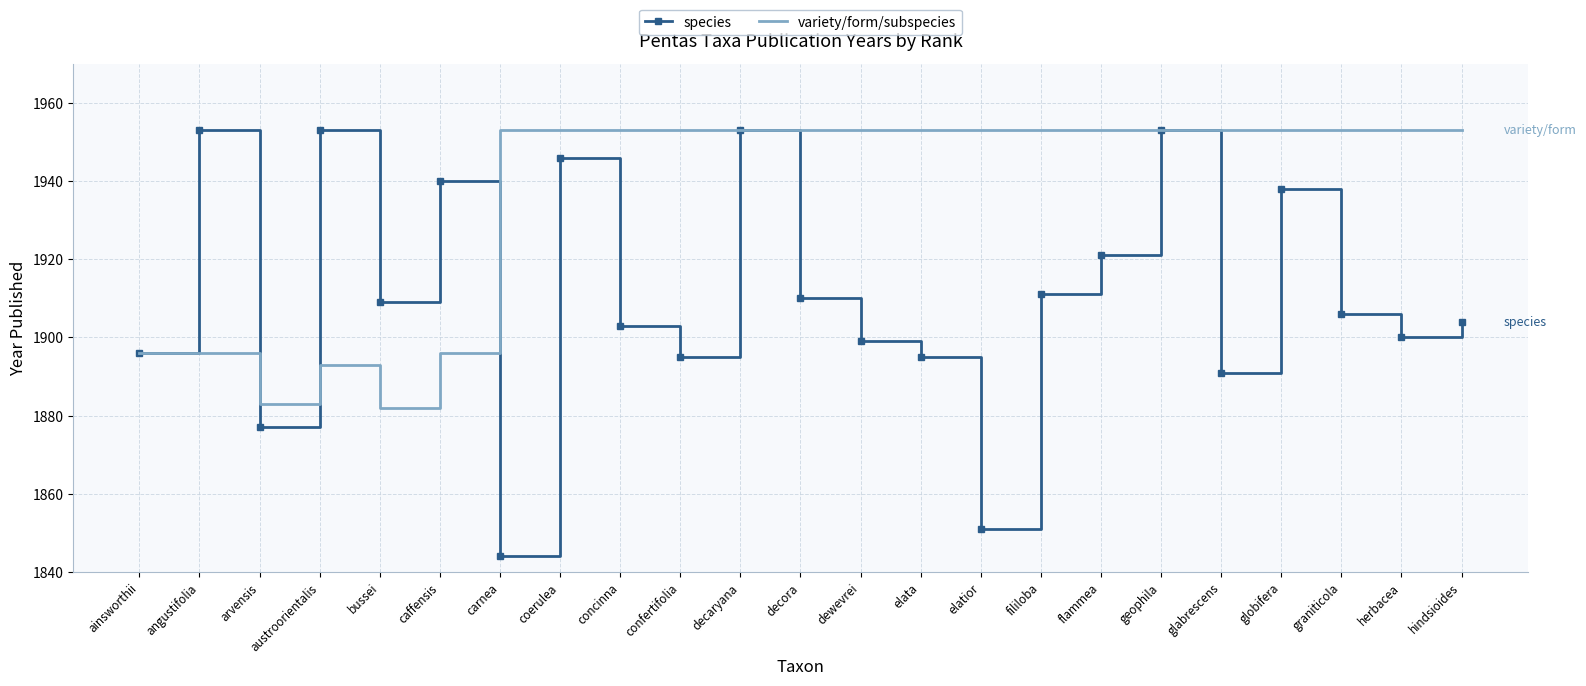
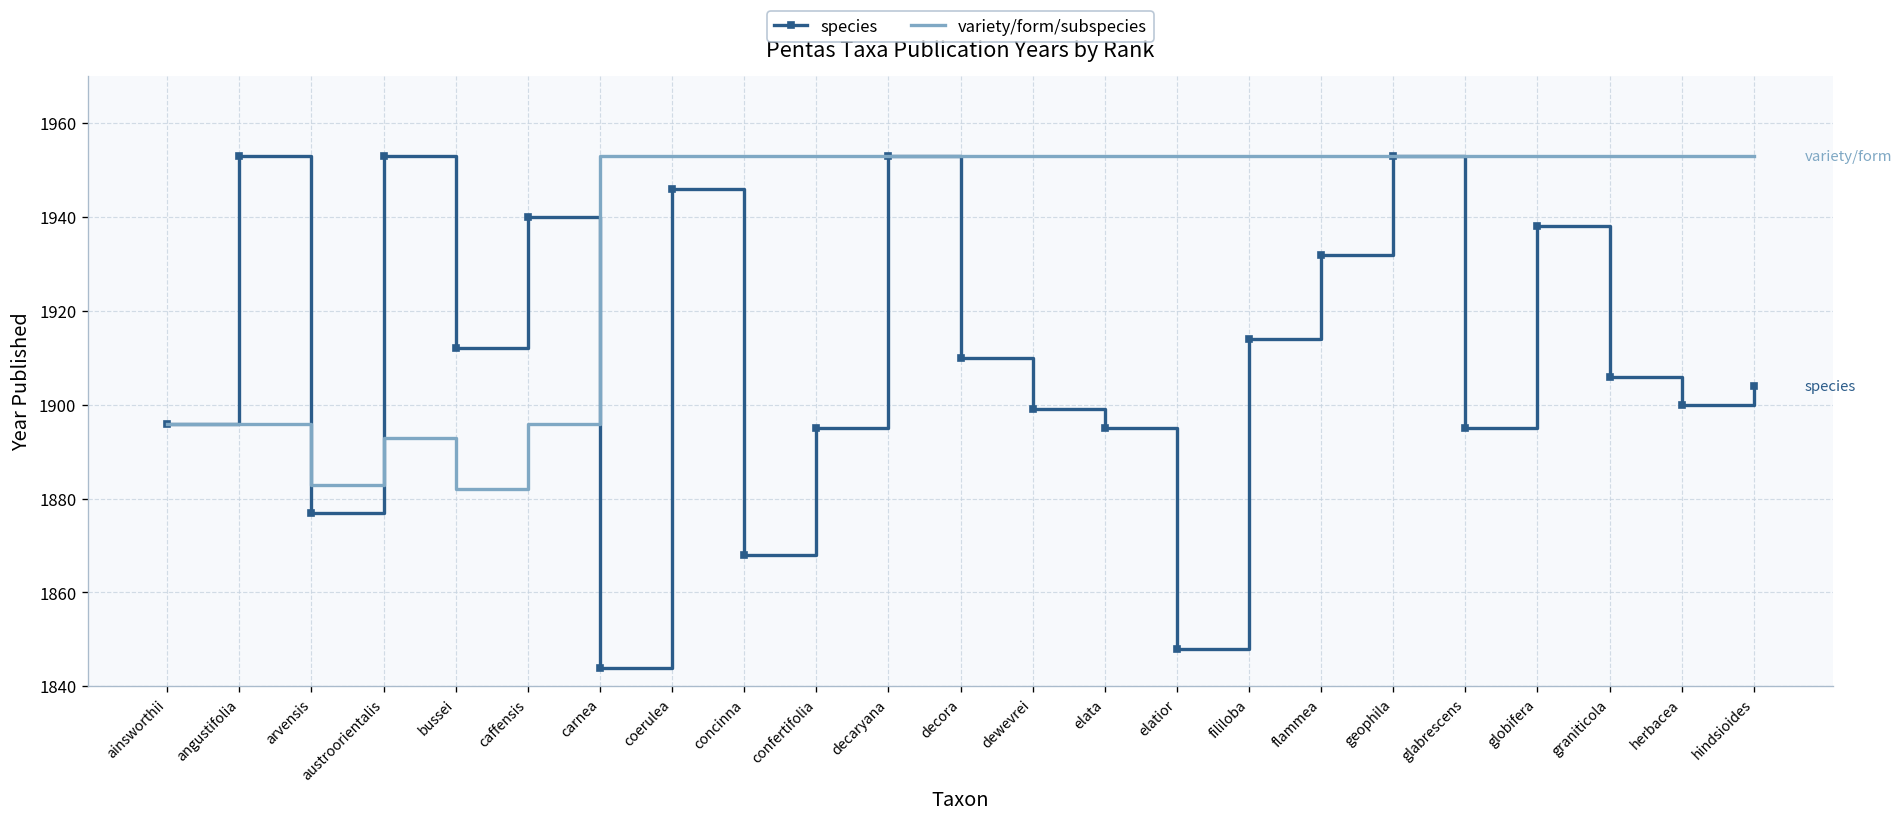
species, bussei: 1909 -> 1912
species, concinna: 1903 -> 1868
species, elatior: 1851 -> 1848
species, fililoba: 1911 -> 1914
species, flammea: 1921 -> 1932
species, glabrescens: 1891 -> 1895
